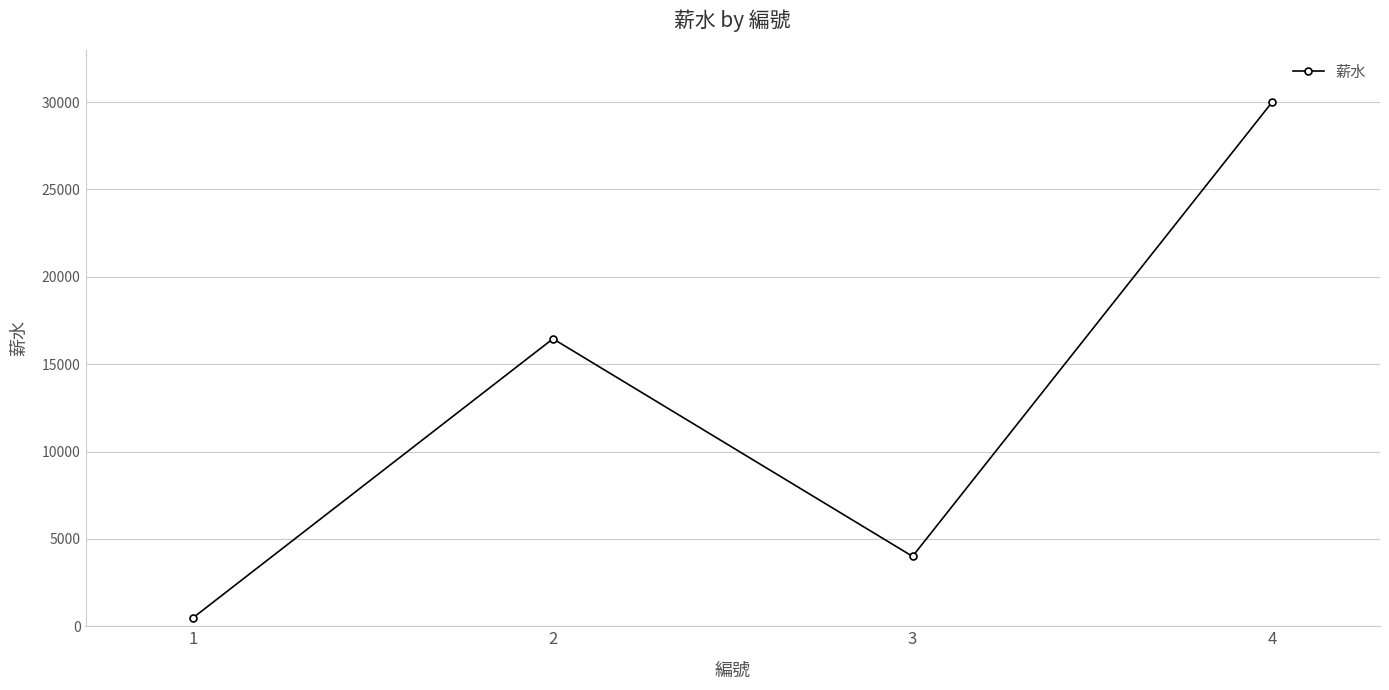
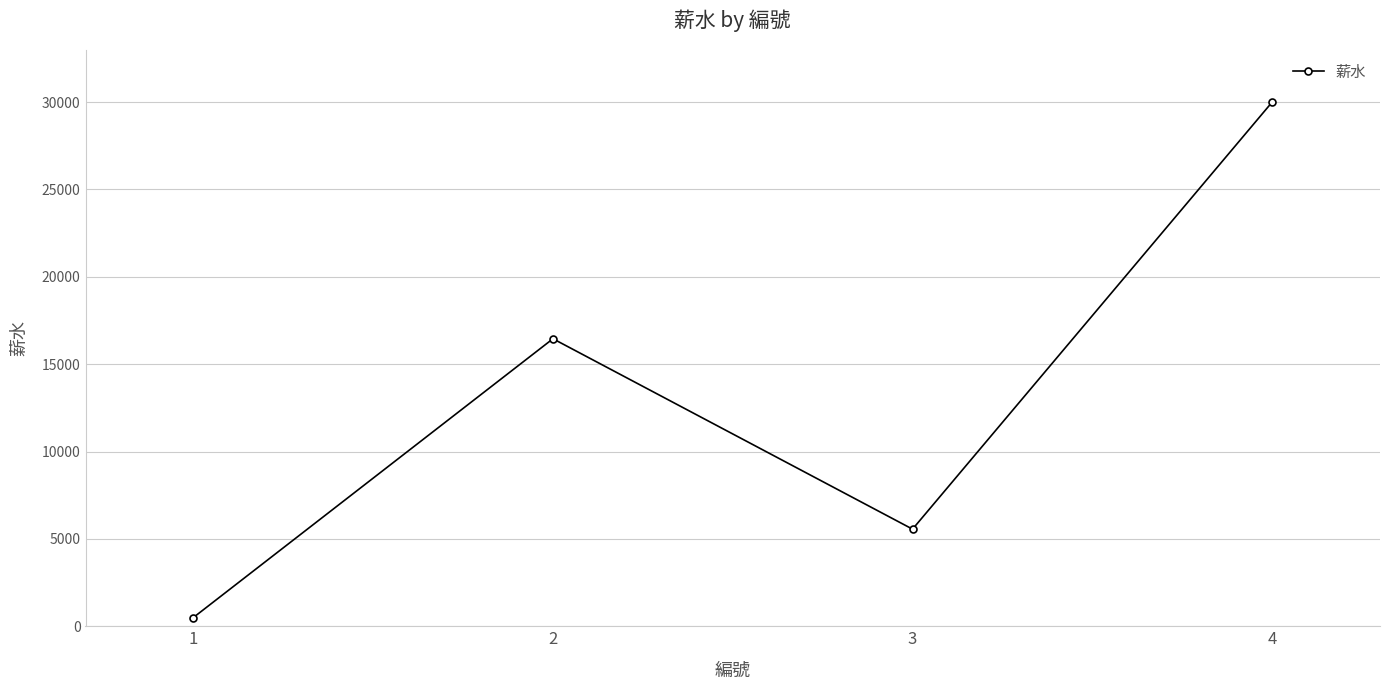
3: 4000 -> 5600
